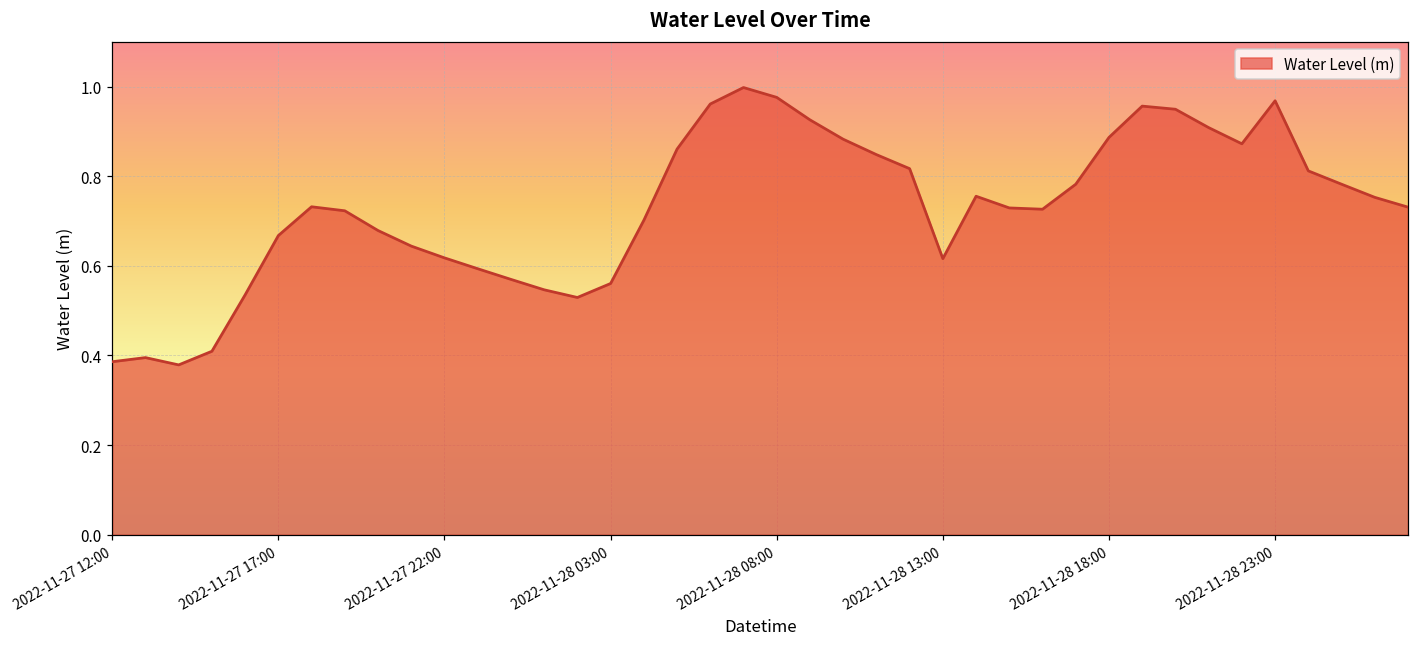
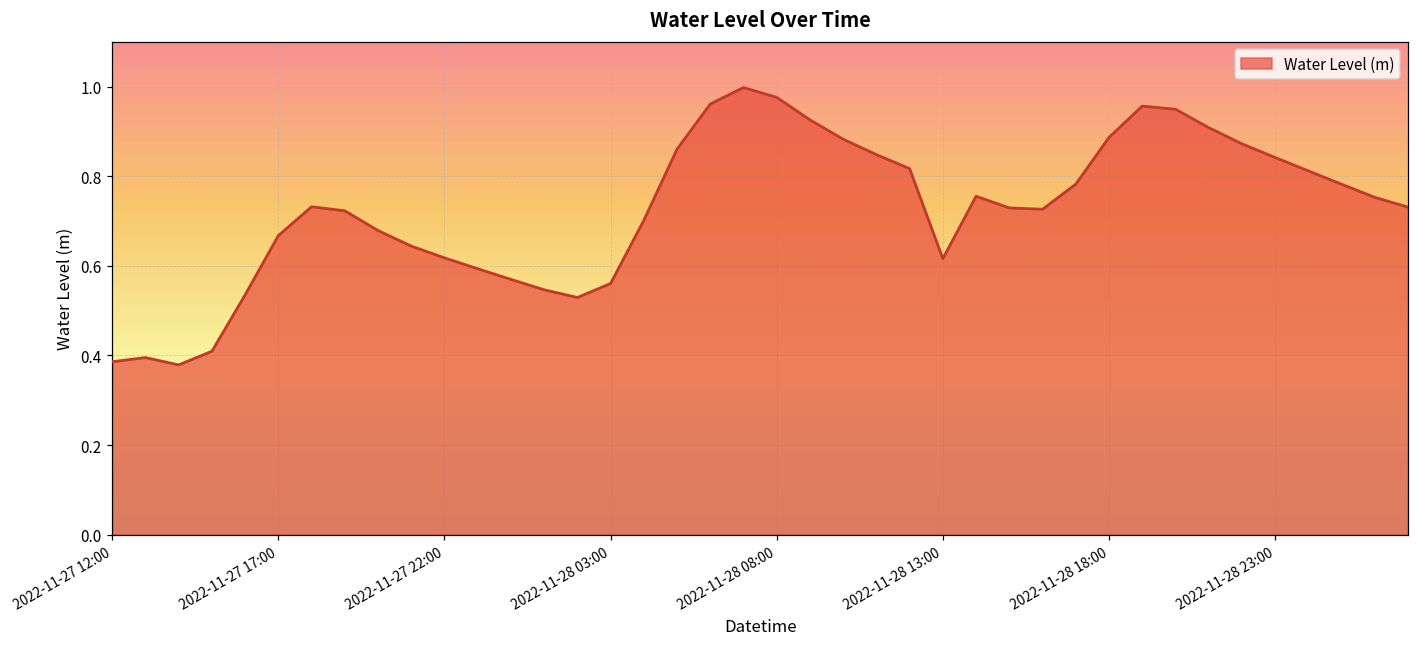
2022-11-28 23:00: 0.97 -> 0.84
